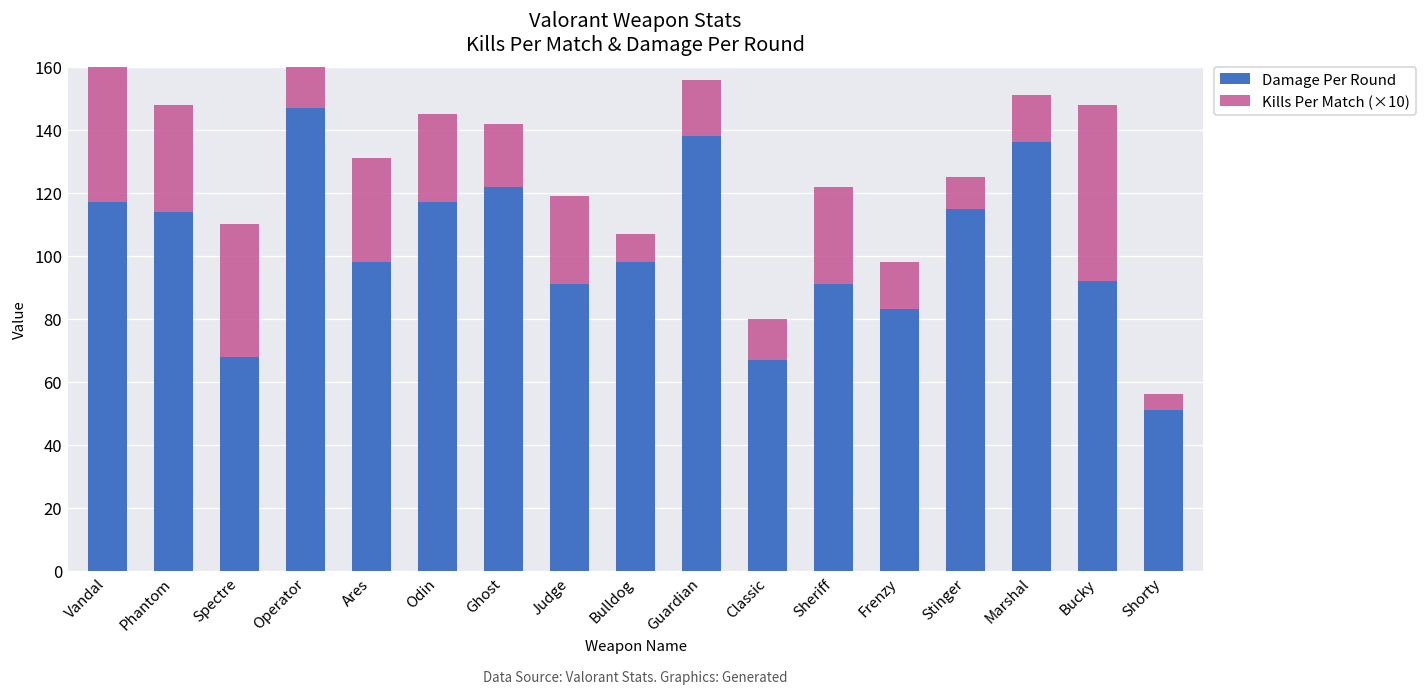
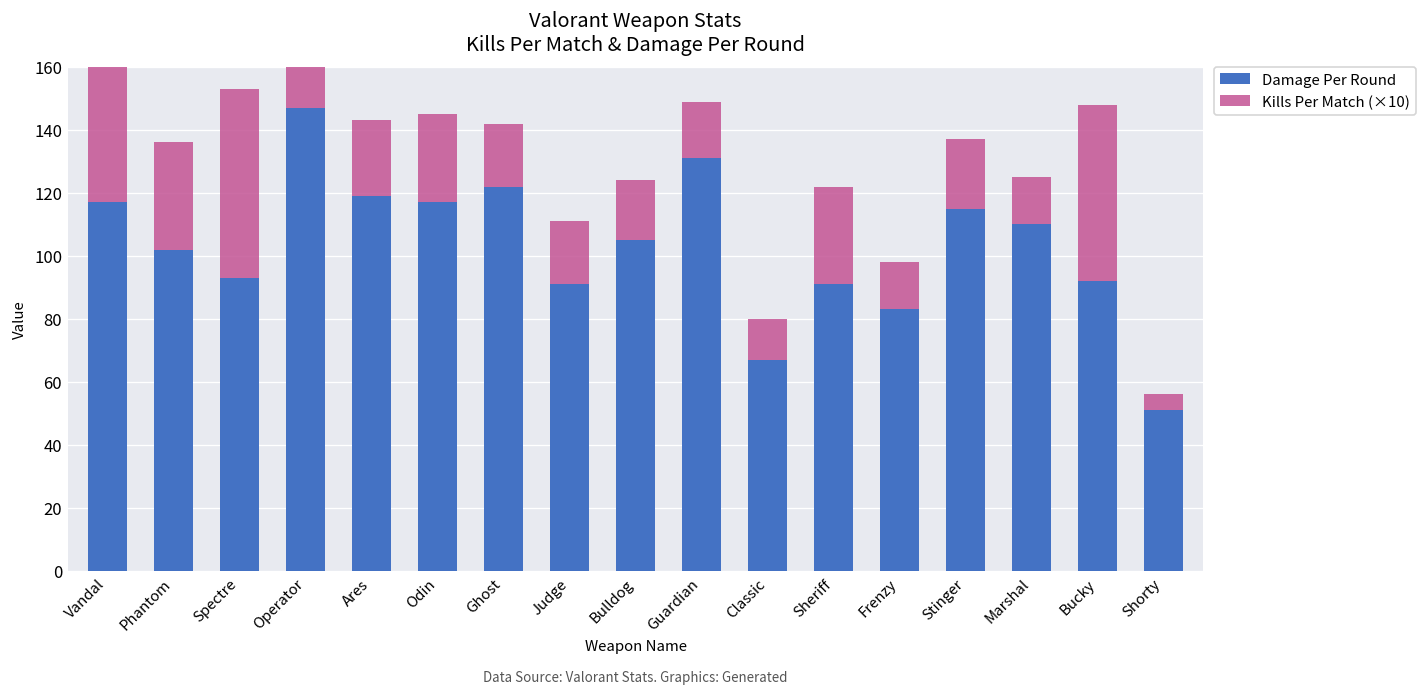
Damage Per Round, Phantom: 114 -> 102
Damage Per Round, Spectre: 68 -> 93
Kills Per Match (×10), Spectre: 42 -> 60
Damage Per Round, Ares: 98 -> 119
Kills Per Match (×10), Ares: 33 -> 24
Kills Per Match (×10), Judge: 28 -> 20
Damage Per Round, Bulldog: 98 -> 105
Kills Per Match (×10), Bulldog: 9 -> 19
Damage Per Round, Guardian: 138 -> 131
Kills Per Match (×10), Stinger: 10 -> 22
Damage Per Round, Marshal: 136 -> 110
